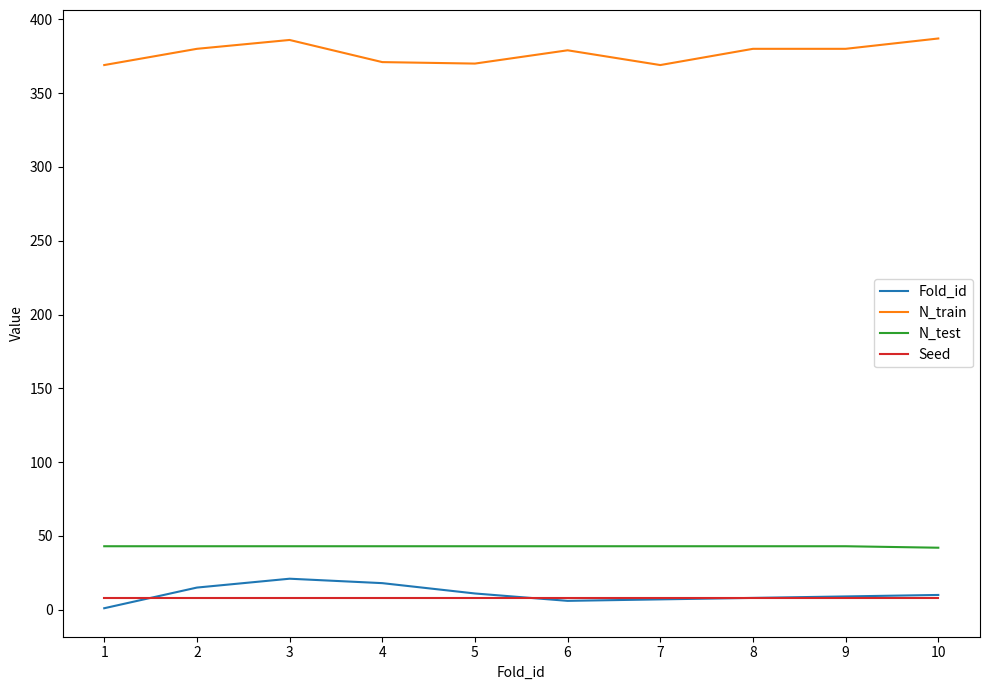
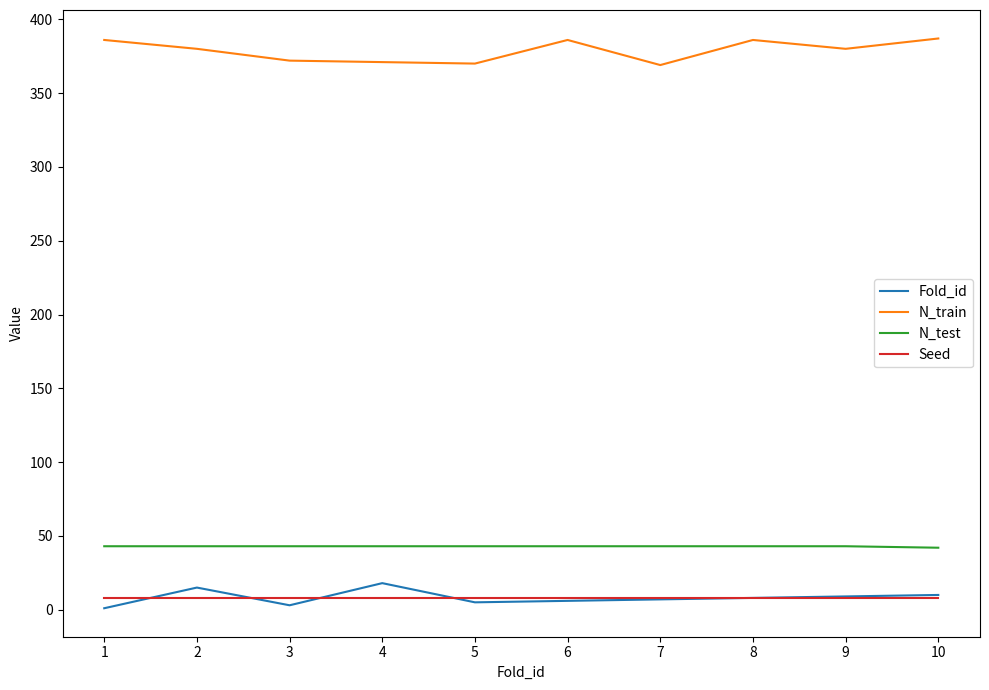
N_train, 1: 369 -> 386
Fold_id, 3: 21 -> 3
N_train, 3: 386 -> 372
Fold_id, 5: 11 -> 5
N_train, 6: 379 -> 386
N_train, 8: 380 -> 386
